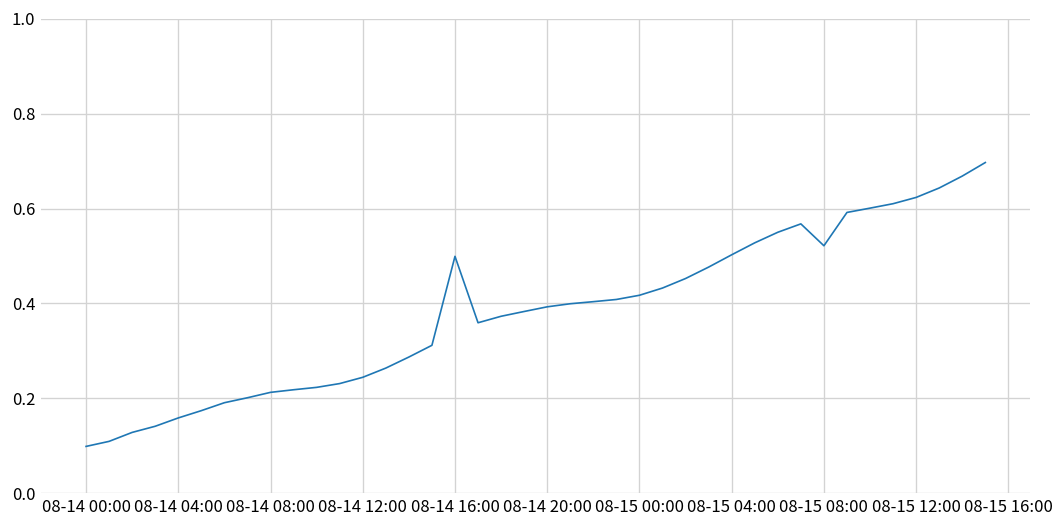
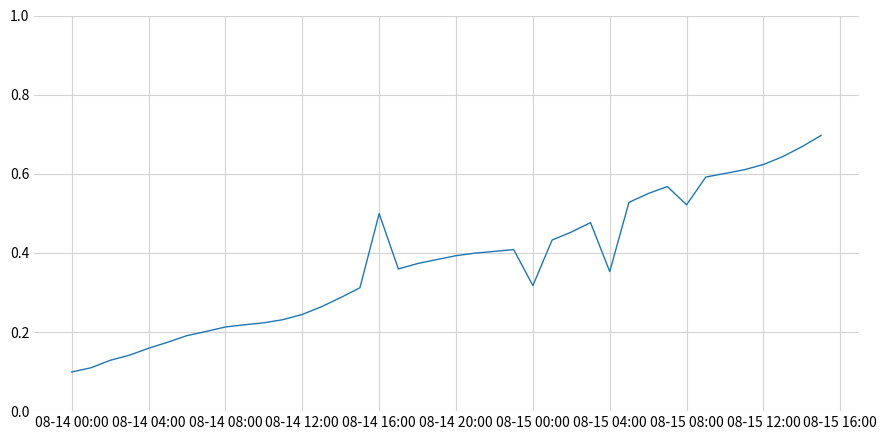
08-15 00:00: 0.42 -> 0.32
08-15 04:00: 0.50 -> 0.35
